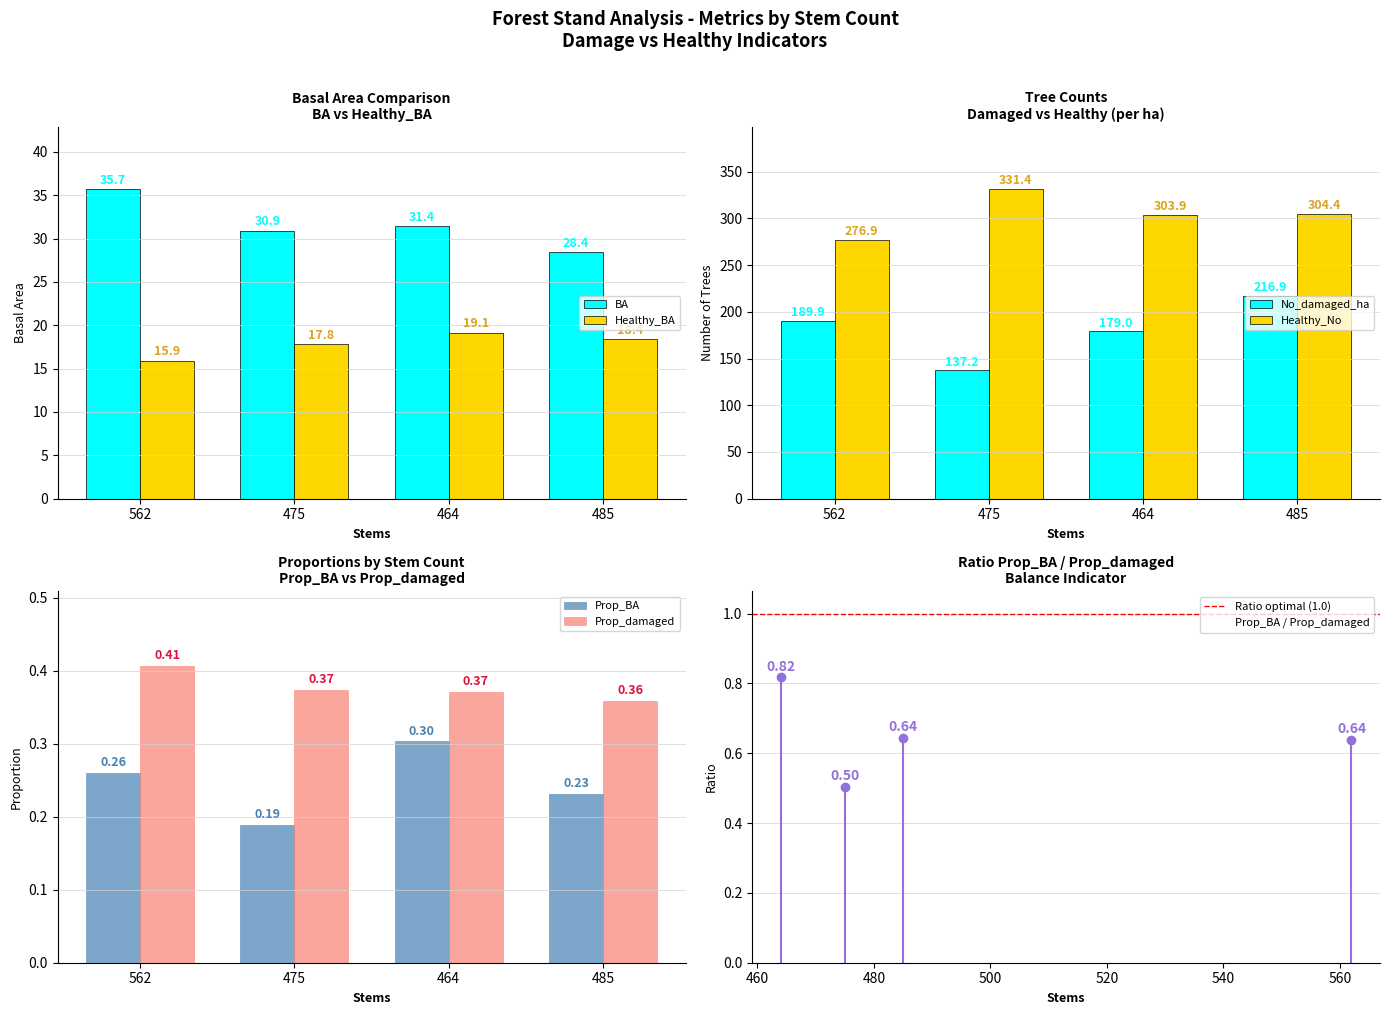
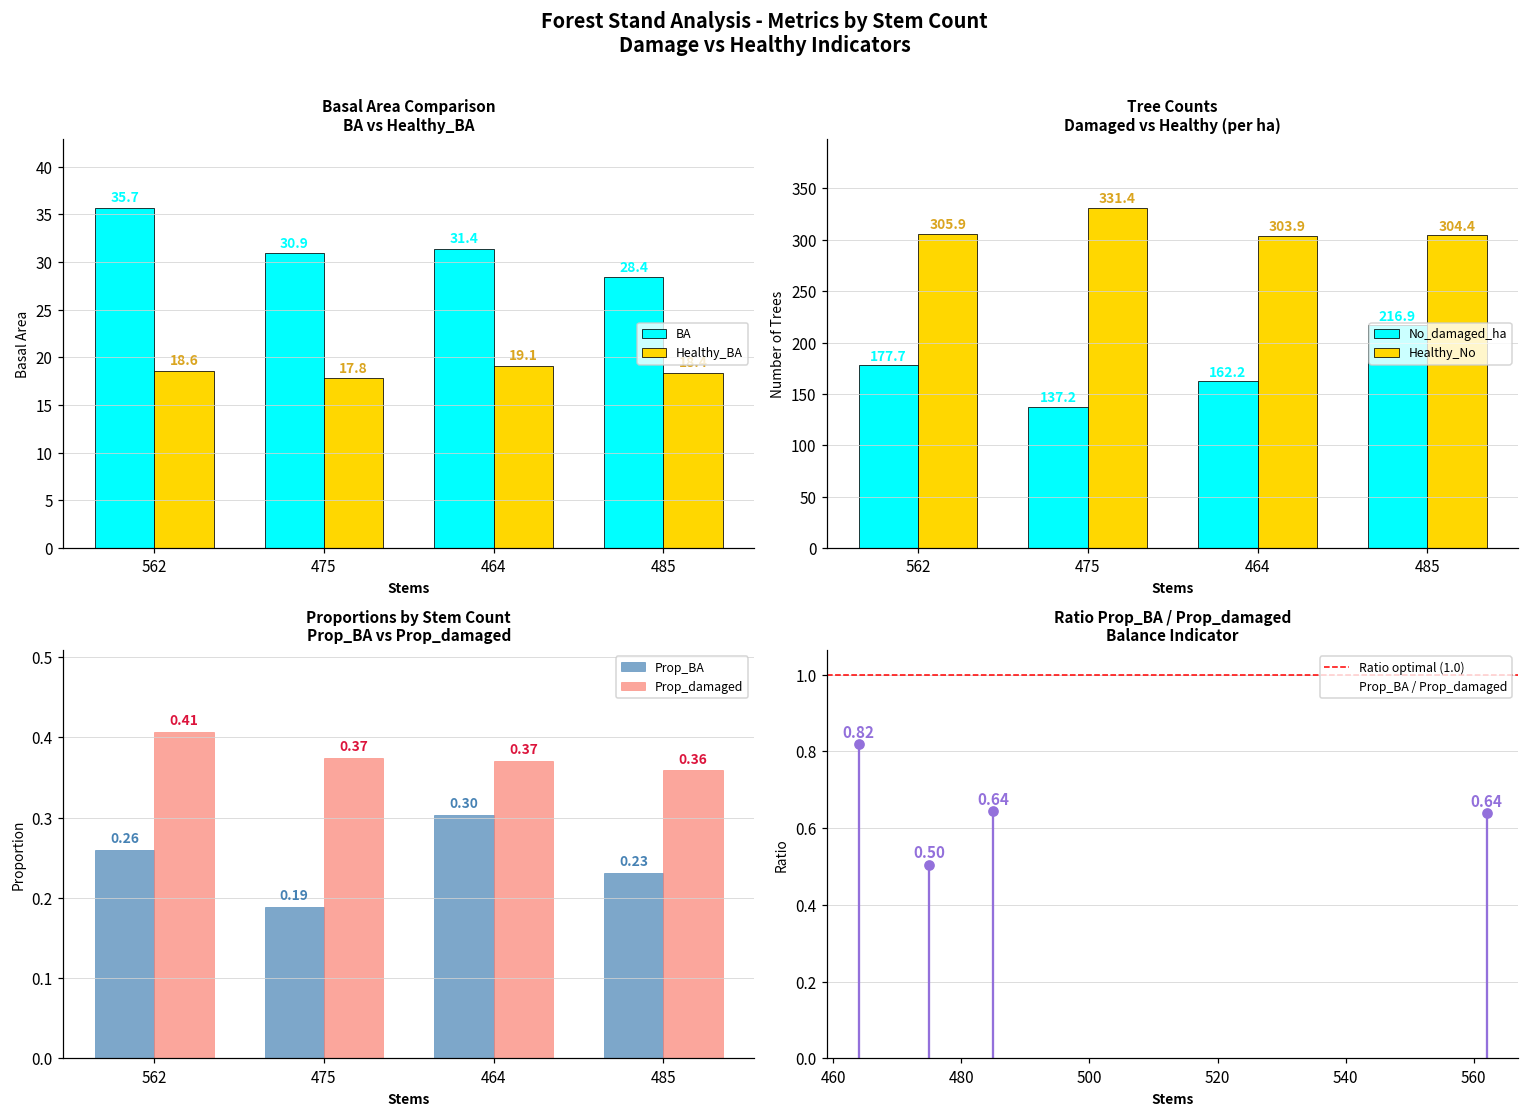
Basal Area Comparison BA vs Healthy_BA, Healthy_BA, 562: 15.9 -> 18.6
Tree Counts Damaged vs Healthy (per ha), No_damaged_ha, 562: 189.9 -> 177.7
Tree Counts Damaged vs Healthy (per ha), Healthy_No, 562: 276.9 -> 305.9
Tree Counts Damaged vs Healthy (per ha), No_damaged_ha, 464: 179.0 -> 162.2
